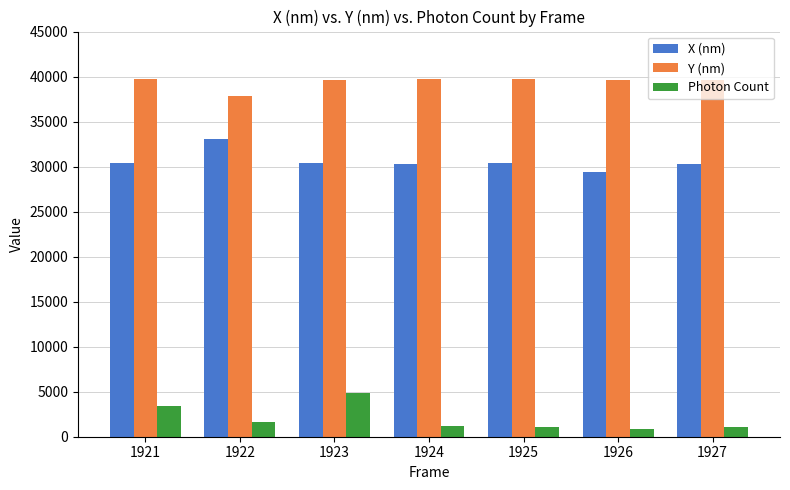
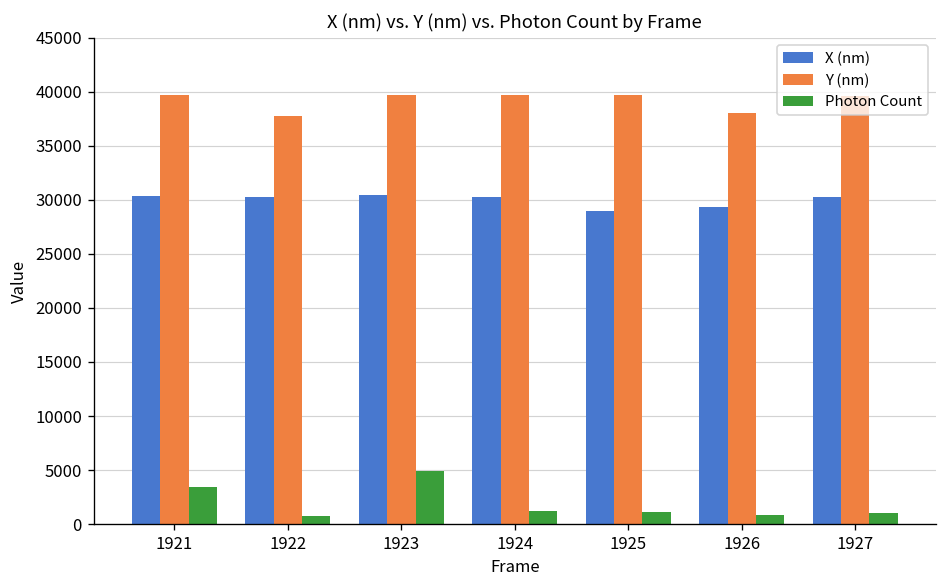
X (nm), 1922: 33000 -> 30000
Photon Count, 1922: 2000 -> 1000
X (nm), 1925: 30000 -> 29000
Y (nm), 1926: 40000 -> 38000
